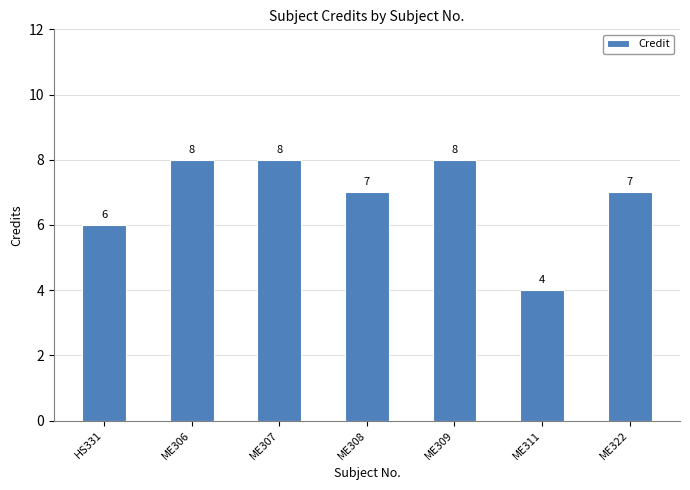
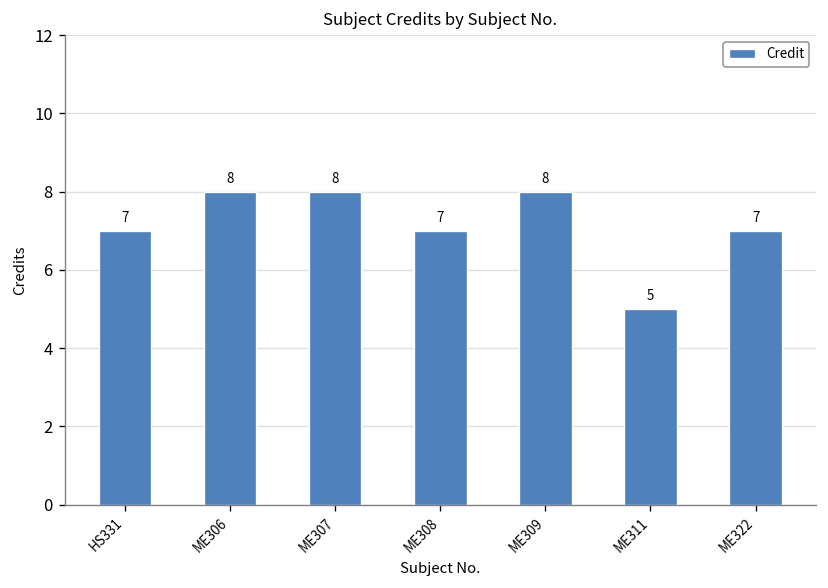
HS331: 6 -> 7
ME311: 4 -> 5
